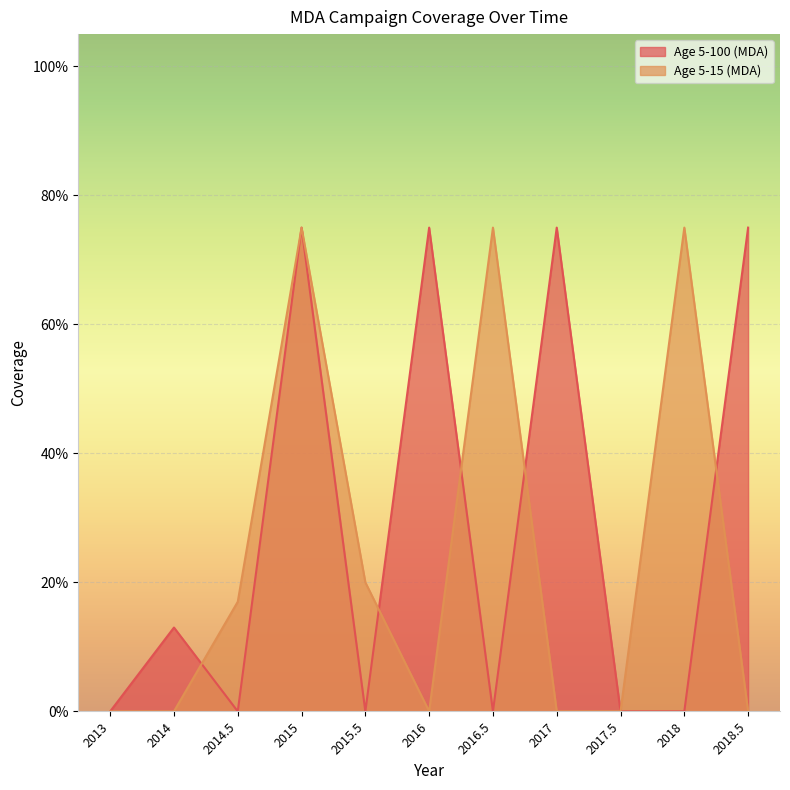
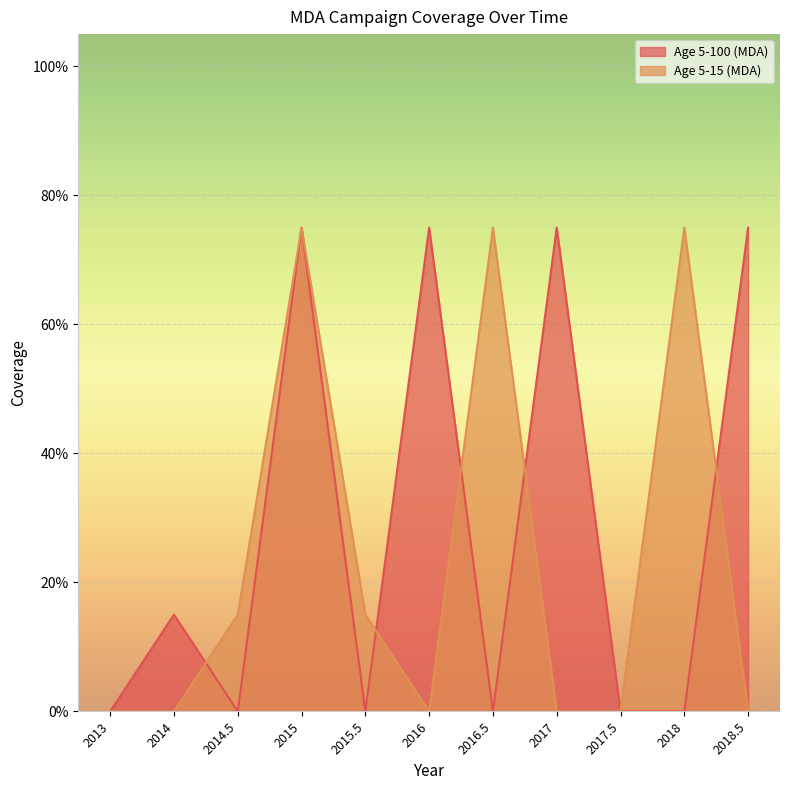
Age 5-100 (MDA), 2014: 13% -> 15%
Age 5-15 (MDA), 2014.5: 17% -> 15%
Age 5-15 (MDA), 2015.5: 20% -> 15%
